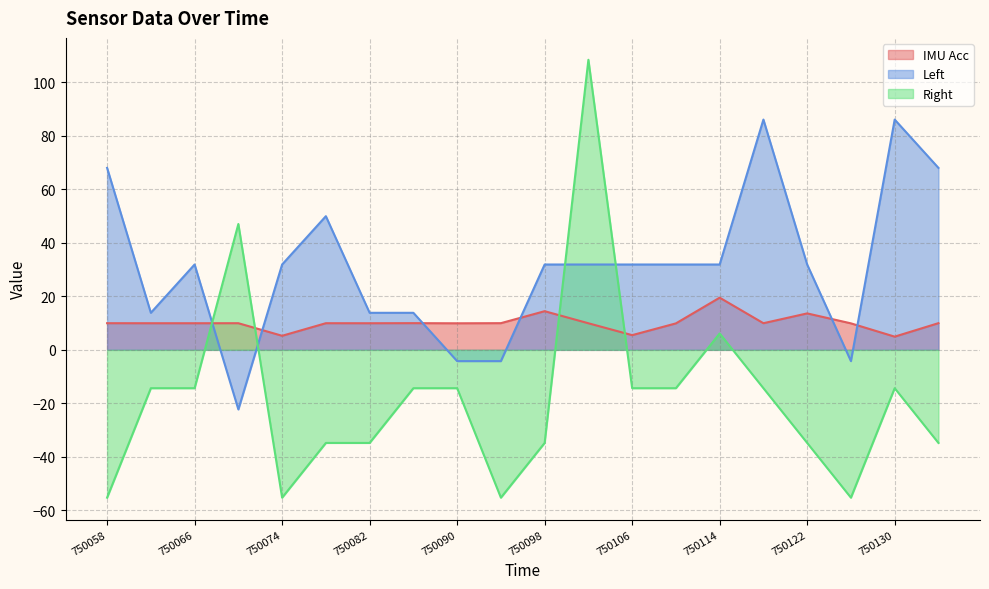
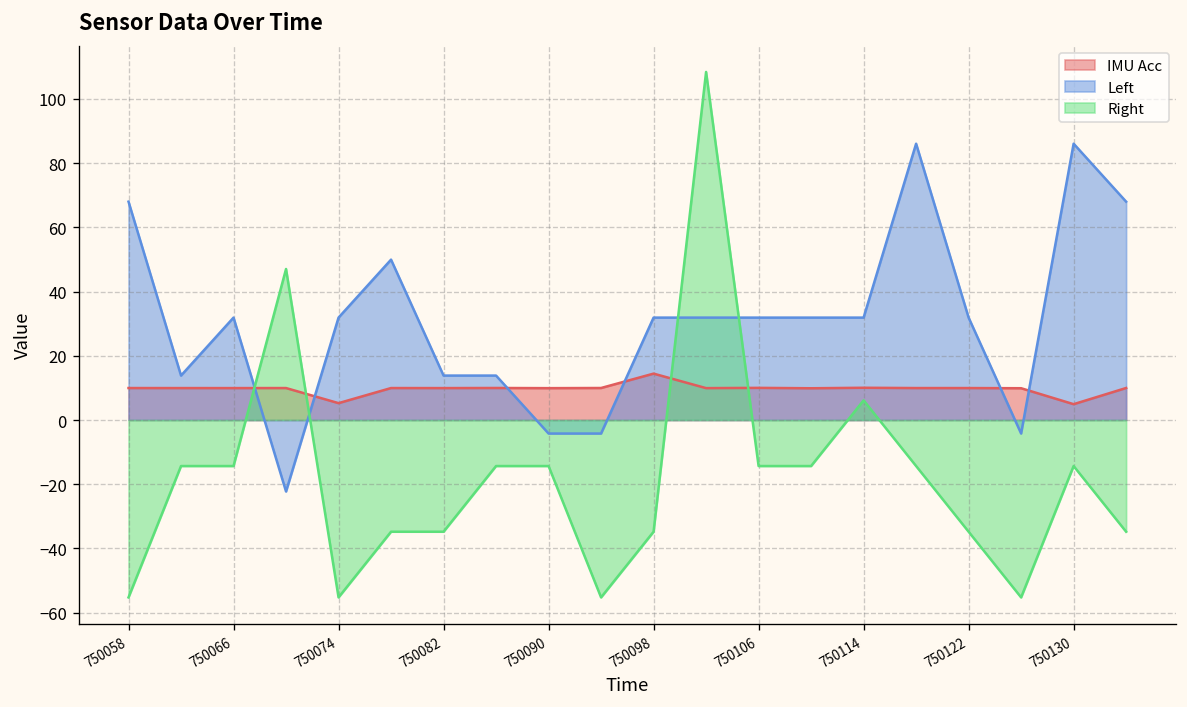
IMU Acc, 750106: 5 -> 10
IMU Acc, 750114: 19 -> 10
IMU Acc, 750122: 14 -> 10
